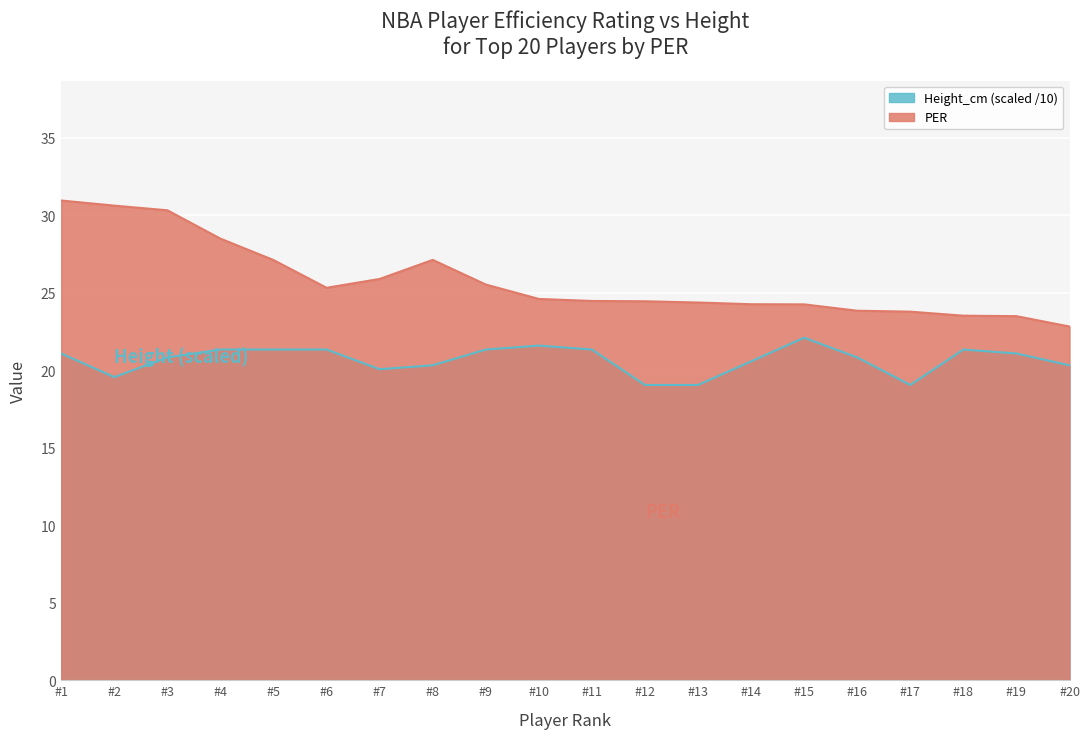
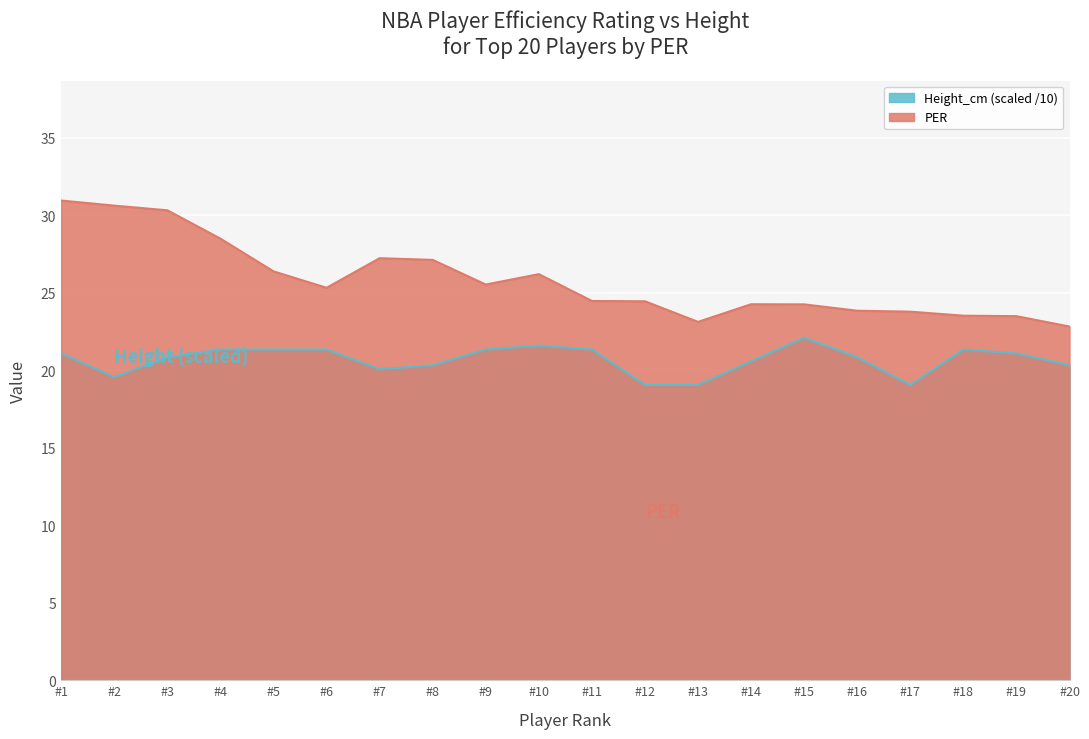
PER, #5: 27.1 -> 26.4
PER, #7: 25.9 -> 27.2
PER, #10: 24.6 -> 26.2
PER, #13: 24.4 -> 23.1
